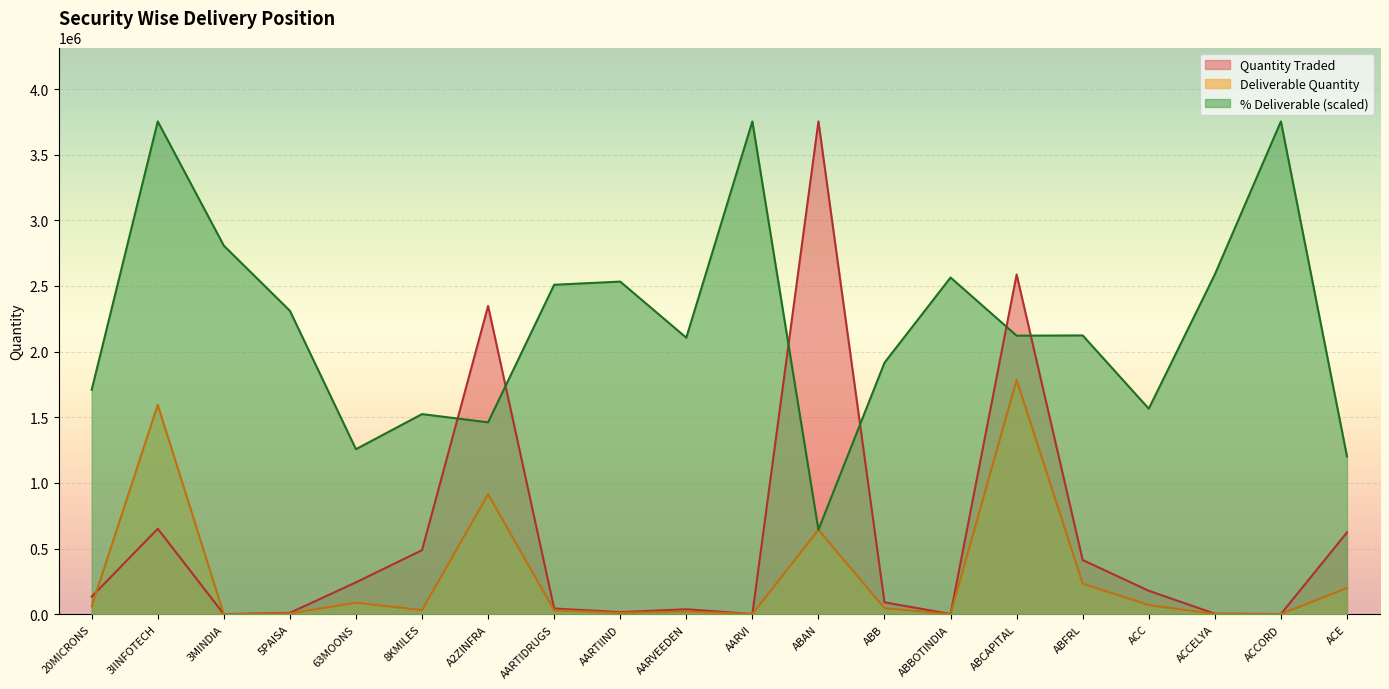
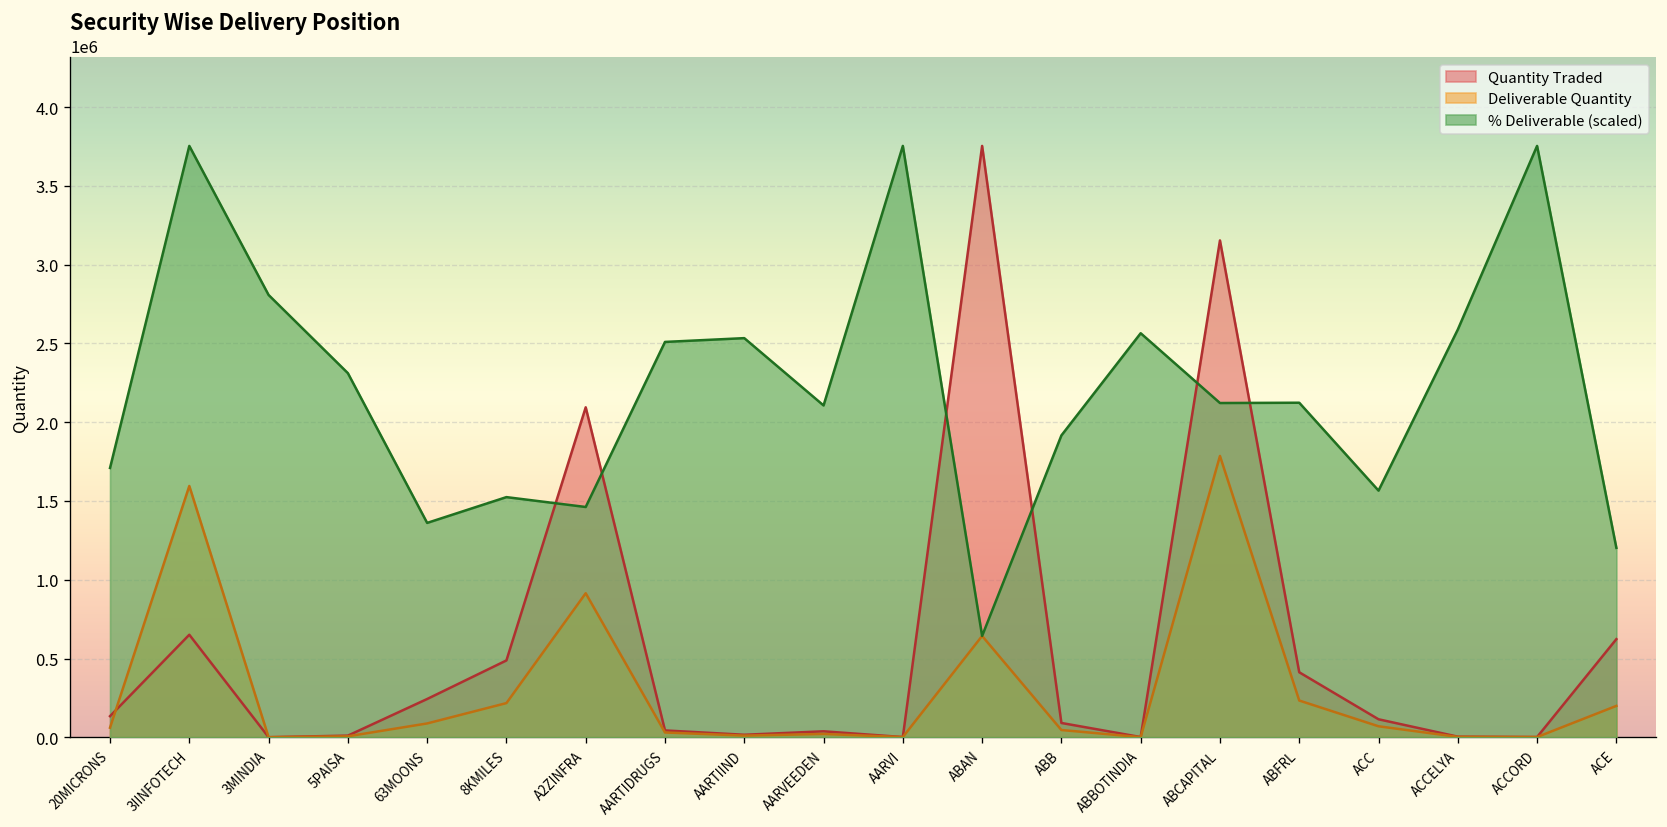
% Deliverable (scaled), 63MOONS: 1260000 -> 1360000
Deliverable Quantity, 8KMILES: 30000 -> 220000
Quantity Traded, A2ZINFRA: 2350000 -> 2090000
Quantity Traded, ABCAPITAL: 2590000 -> 3150000
Quantity Traded, ACC: 180000 -> 110000
